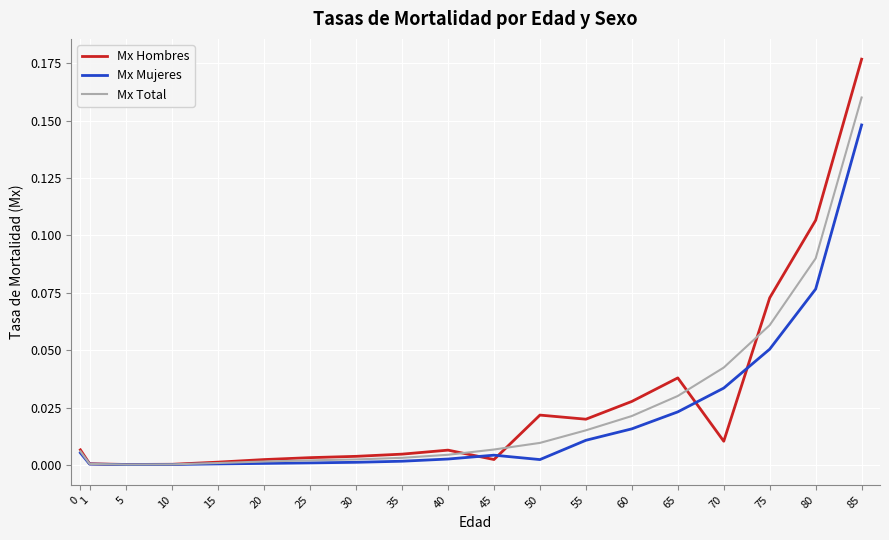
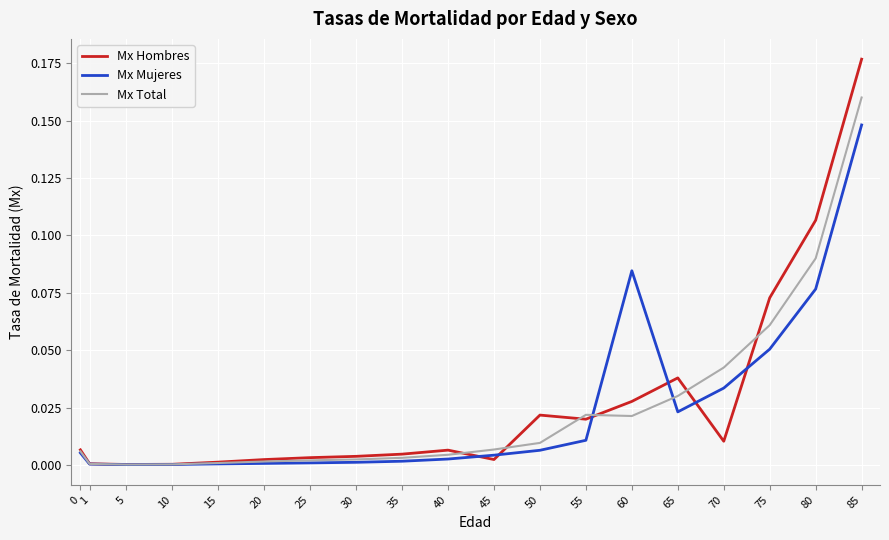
Mx Mujeres, 50: 0.002 -> 0.006
Mx Total, 55: 0.015 -> 0.022
Mx Mujeres, 60: 0.016 -> 0.085
